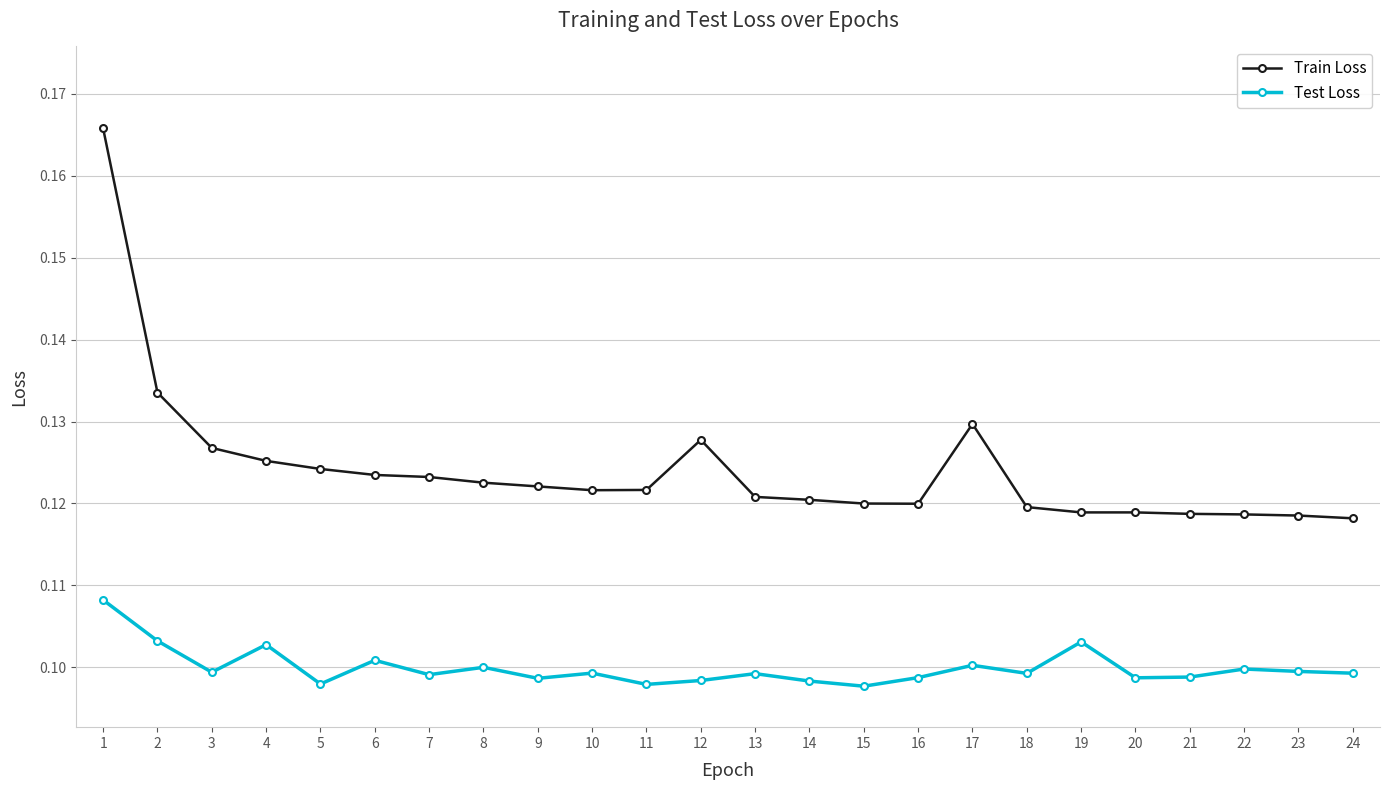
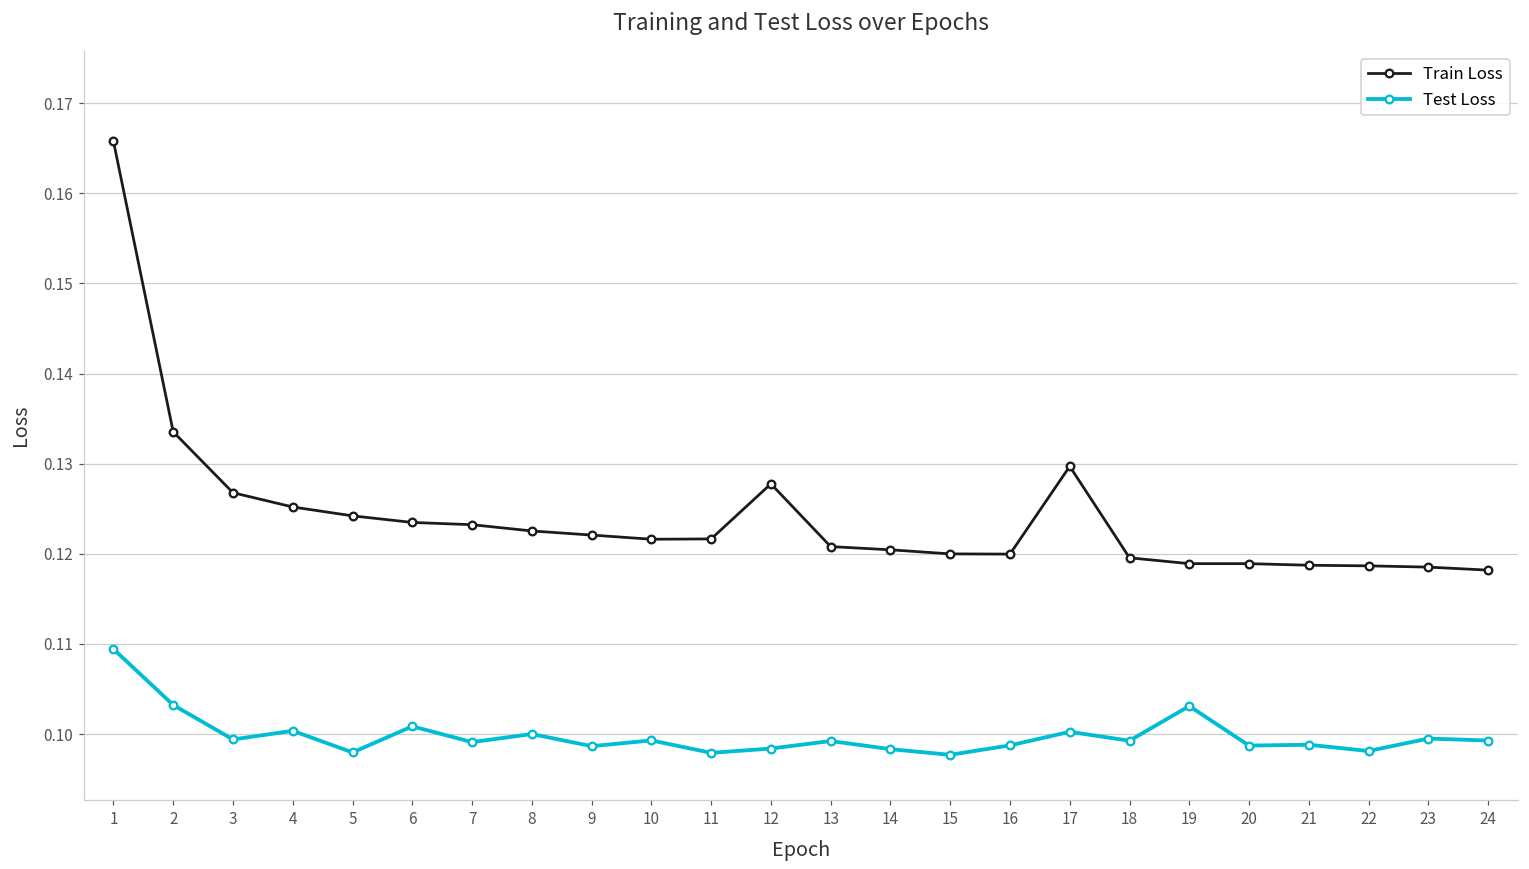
Test Loss, 1: 0.108 -> 0.109
Test Loss, 4: 0.103 -> 0.100
Test Loss, 22: 0.100 -> 0.098
